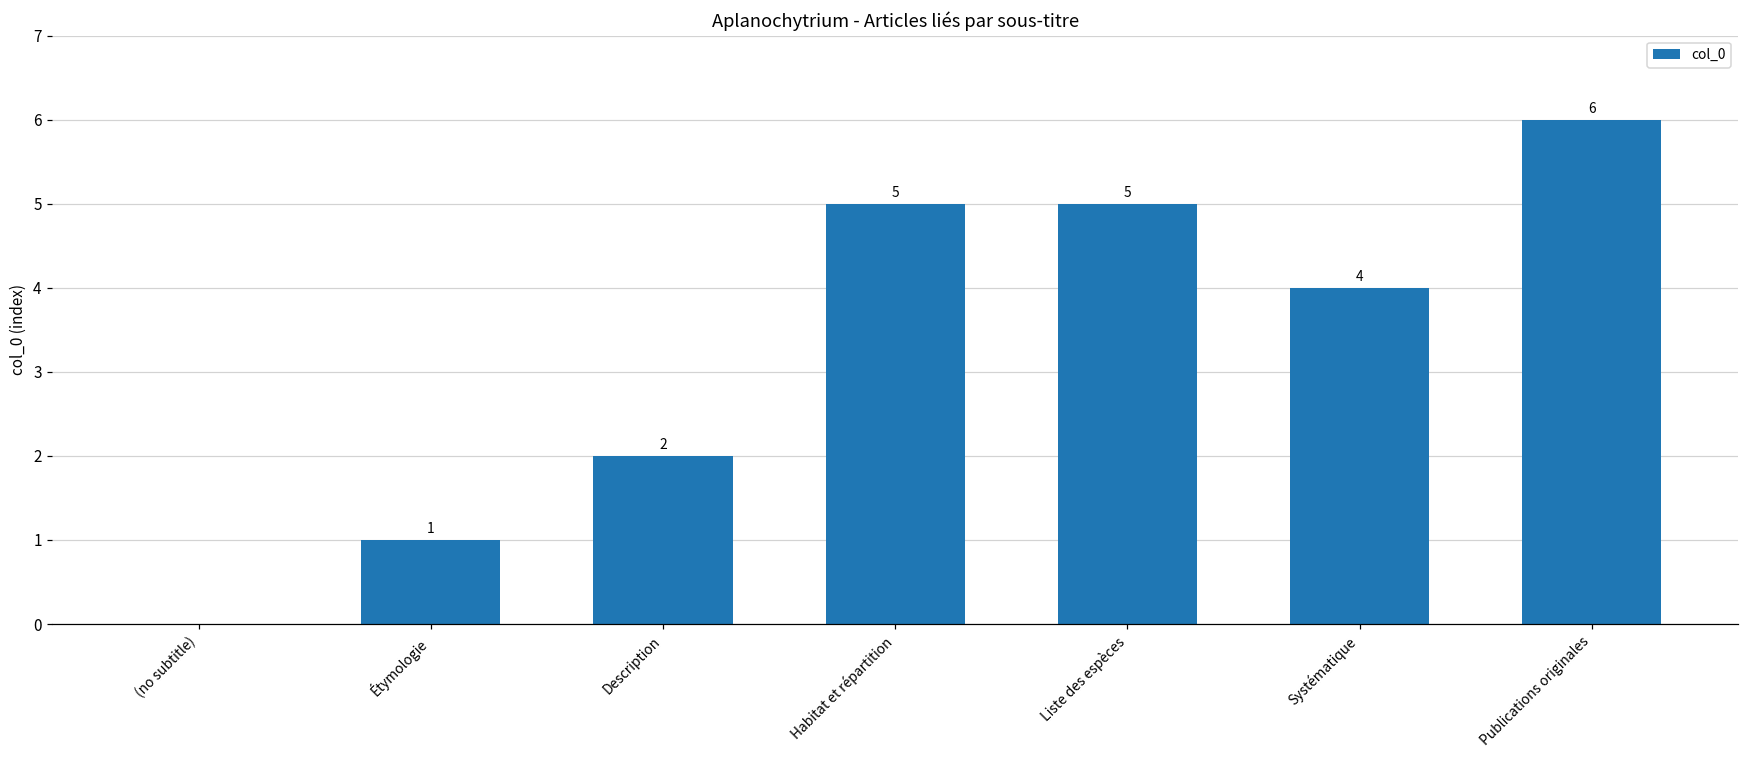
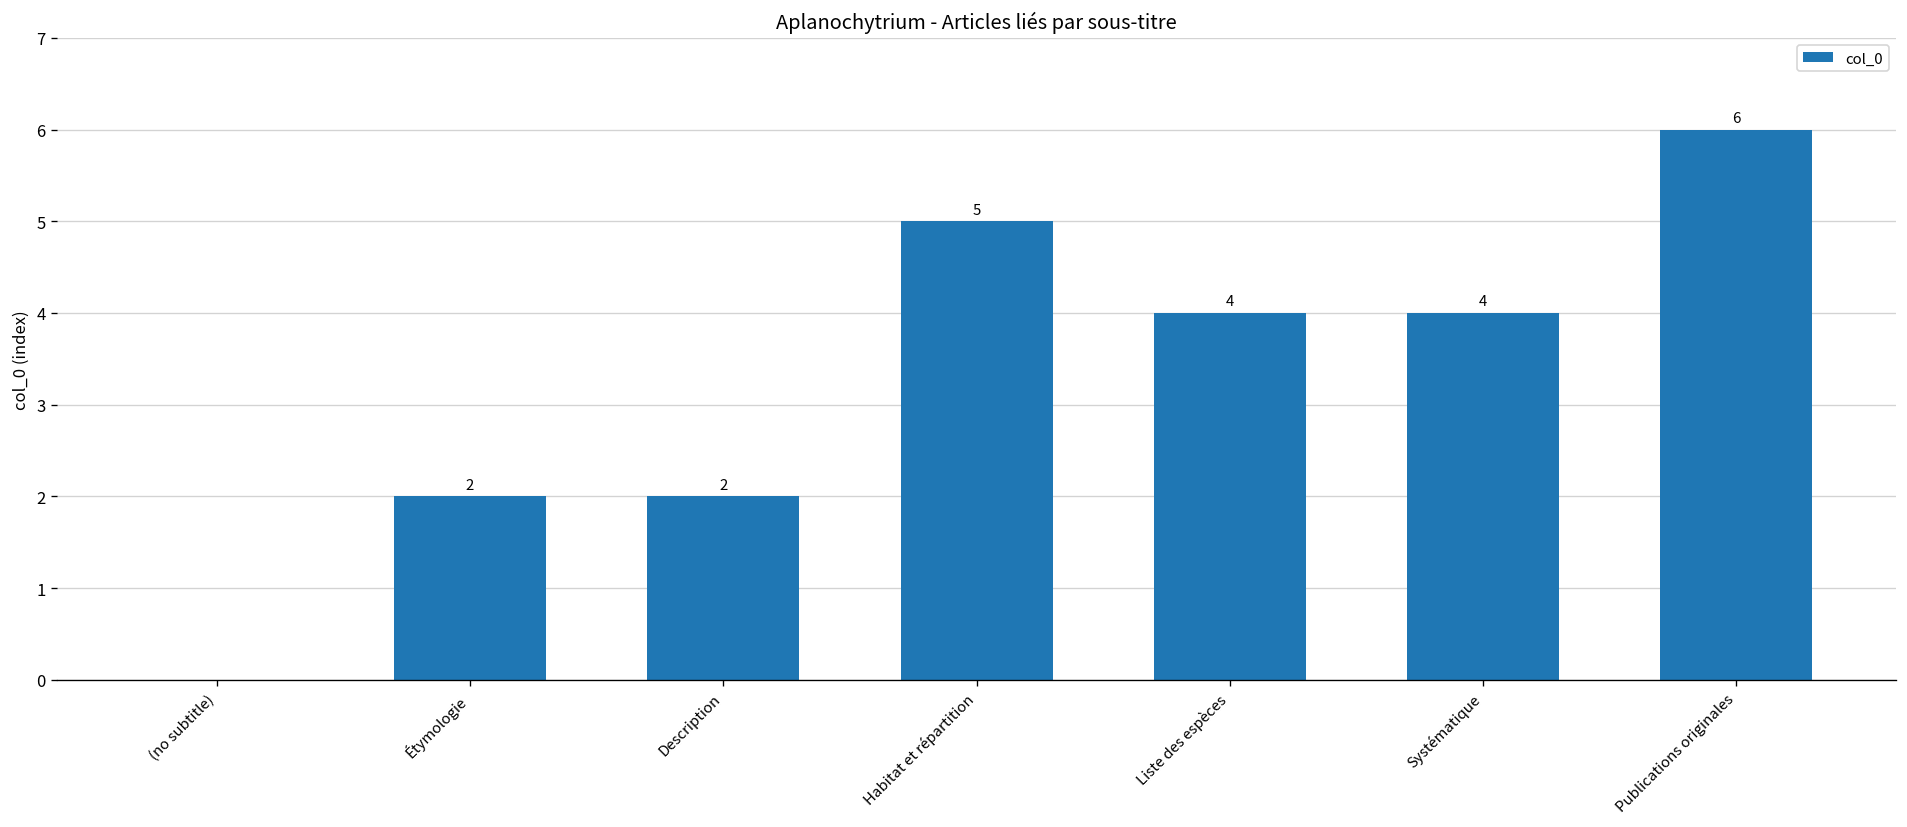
Étymologie: 1 -> 2
Liste des espèces: 5 -> 4
